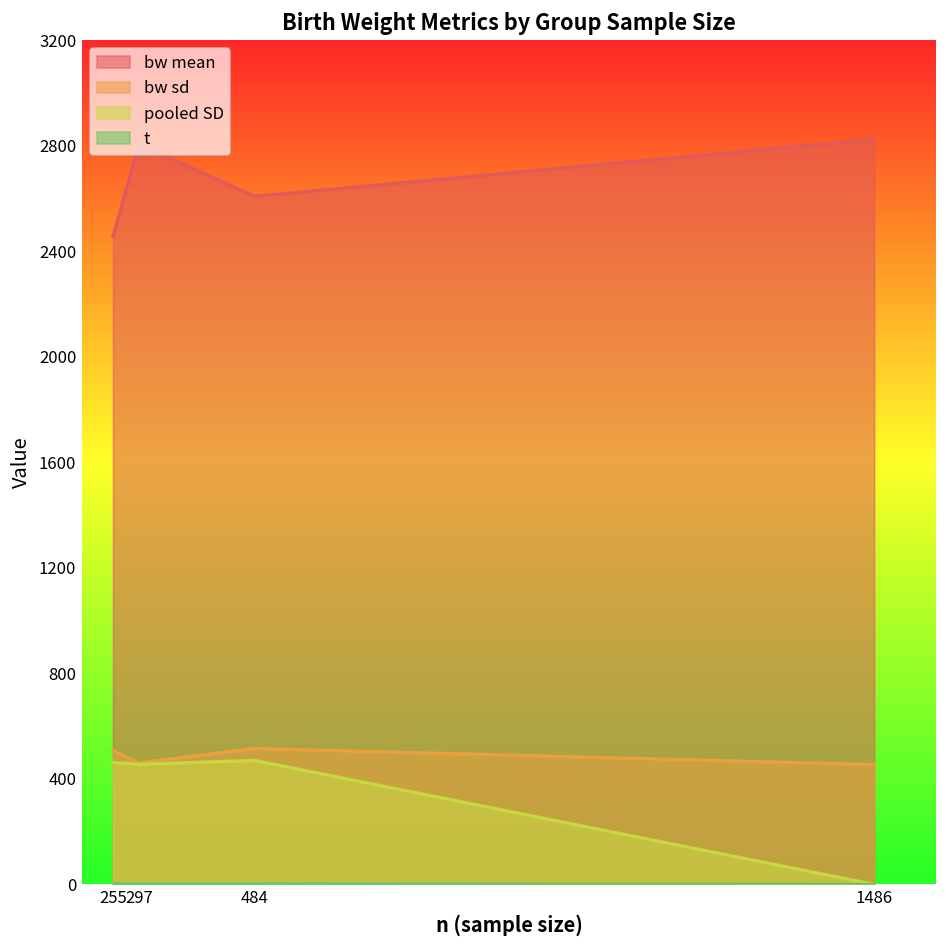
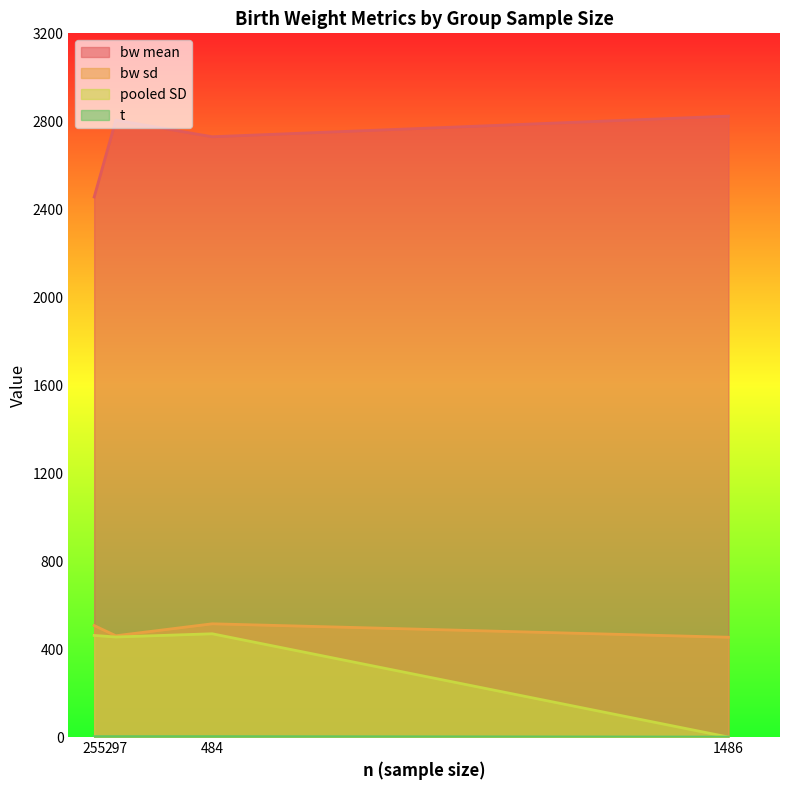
bw mean, 484: 2610 -> 2730
